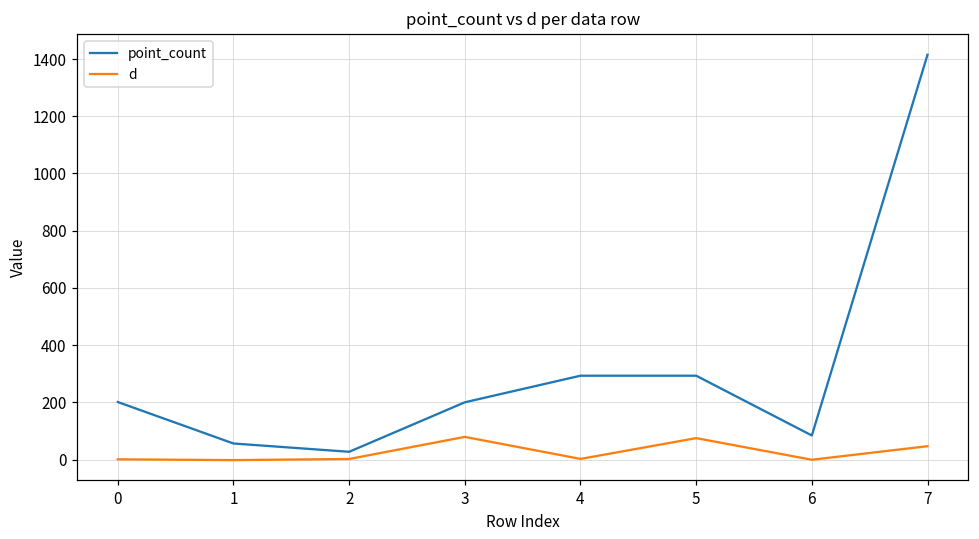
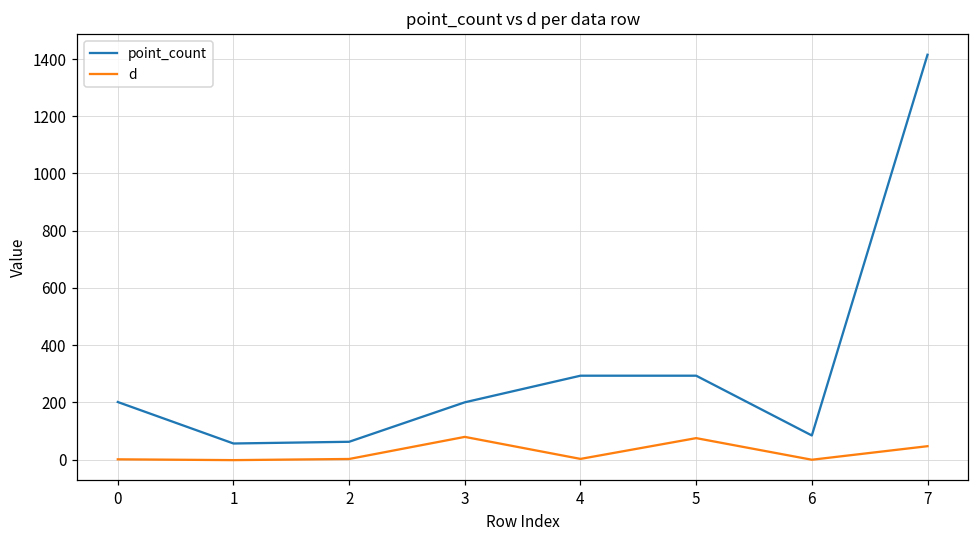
point_count, 2: 30 -> 60
